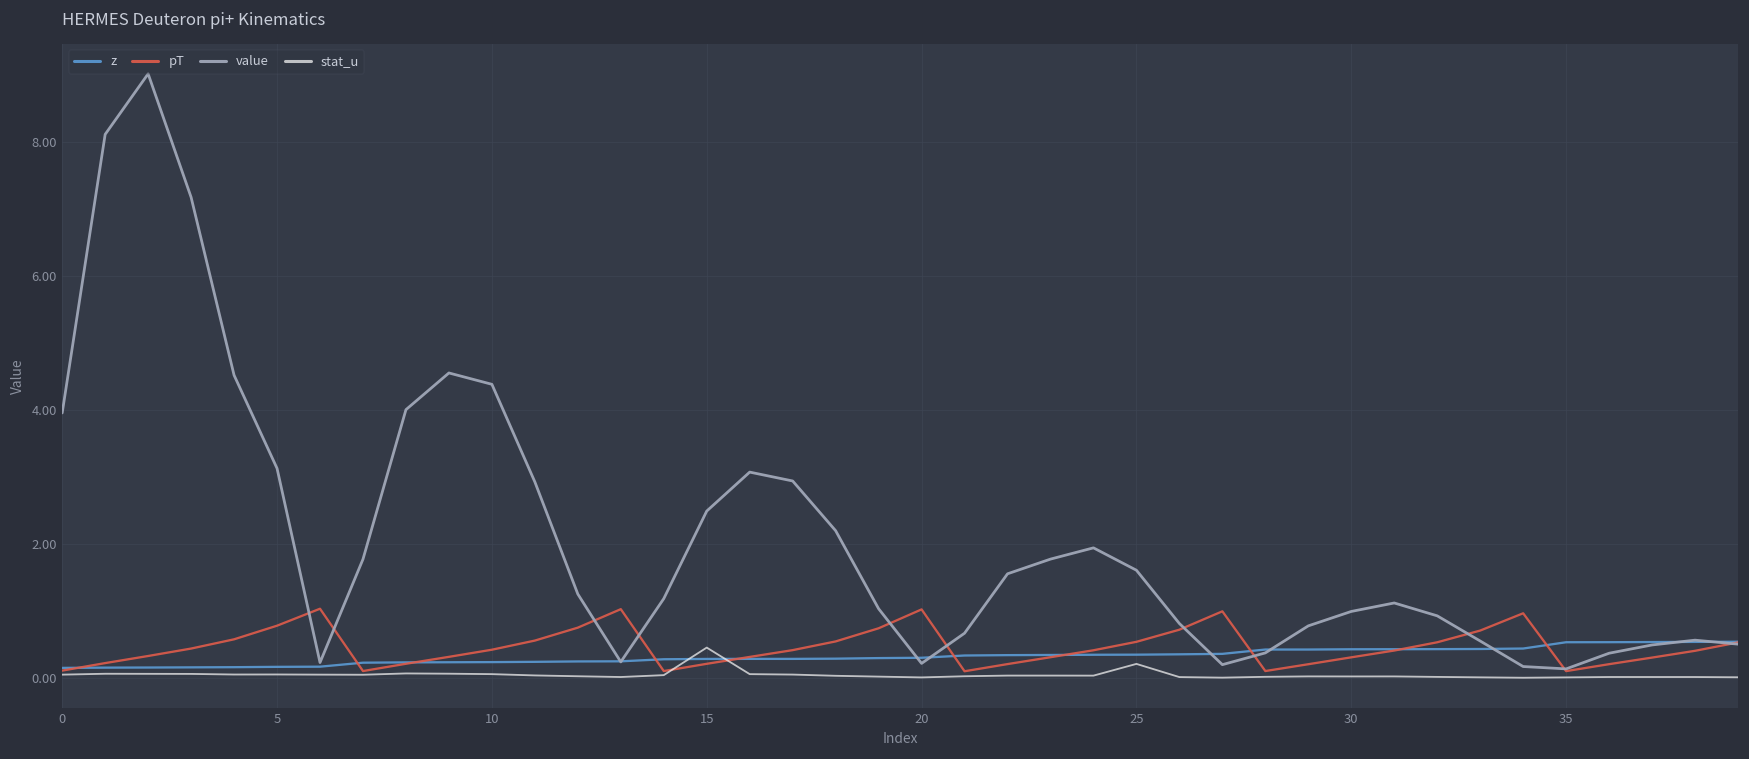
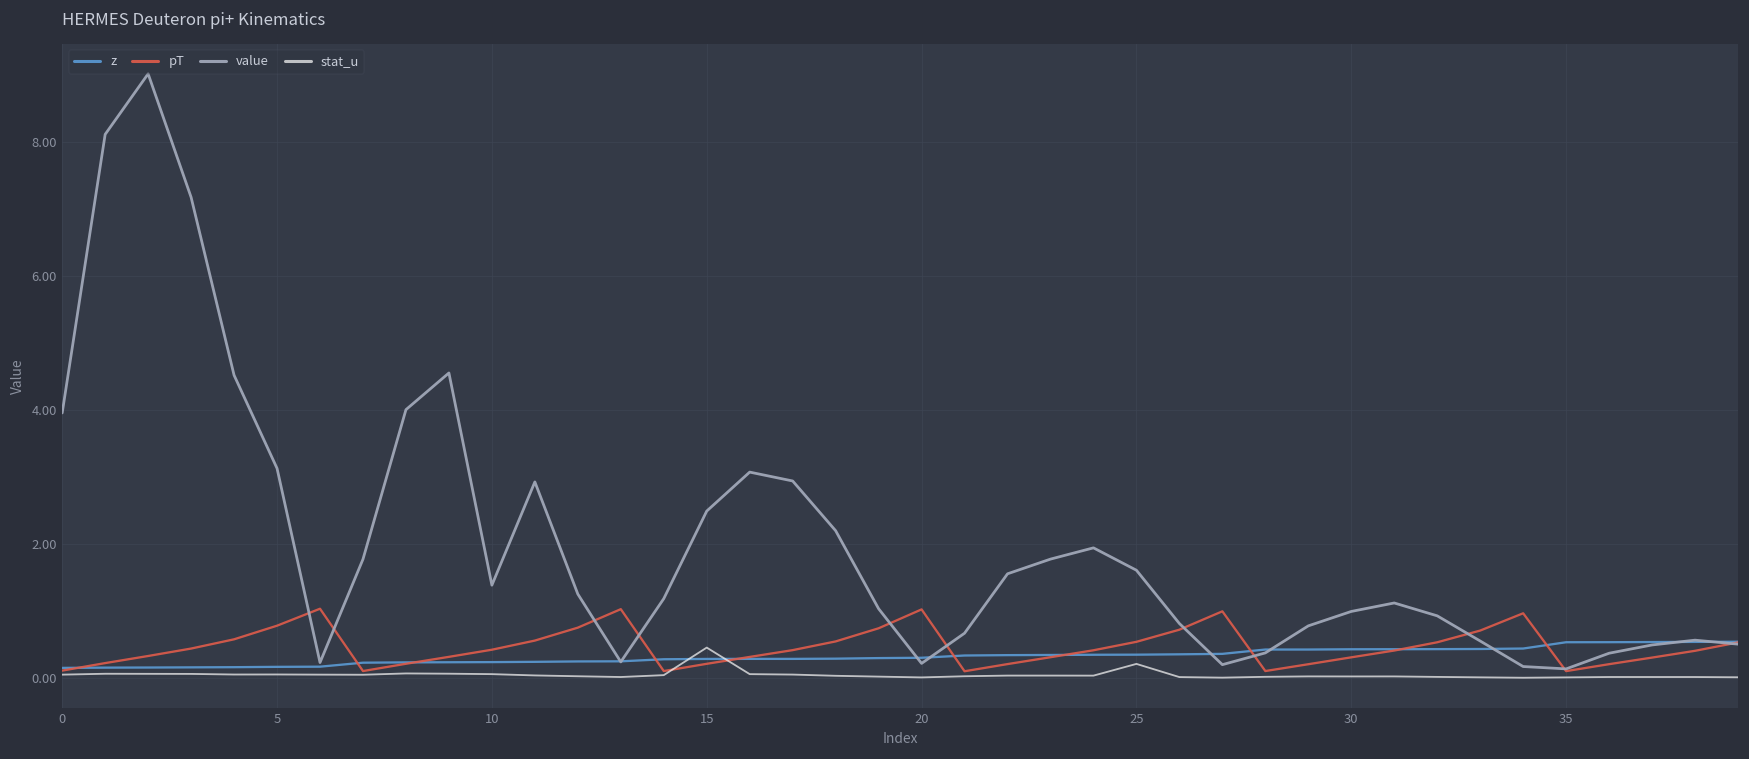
value, 10: 4.4 -> 1.4
